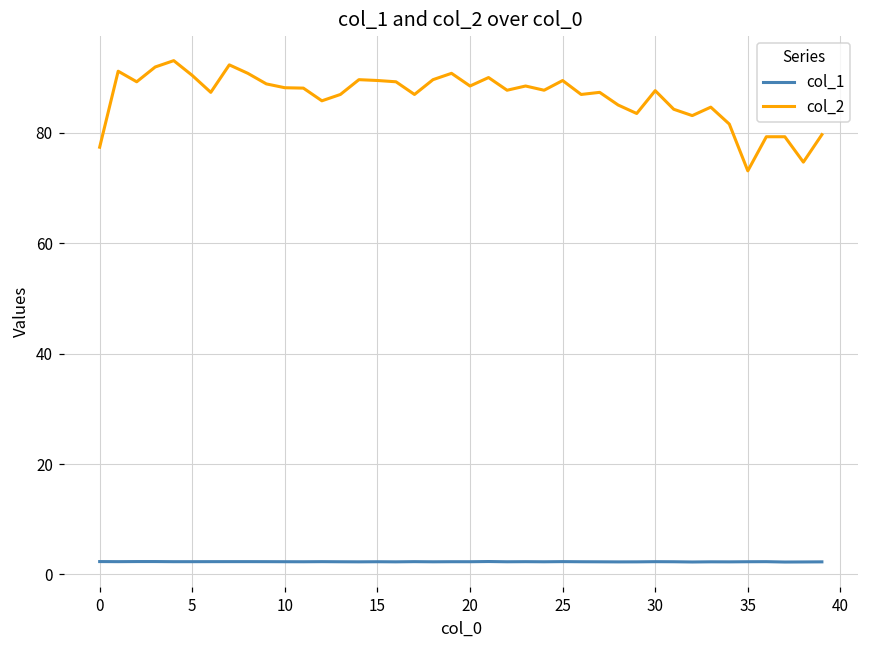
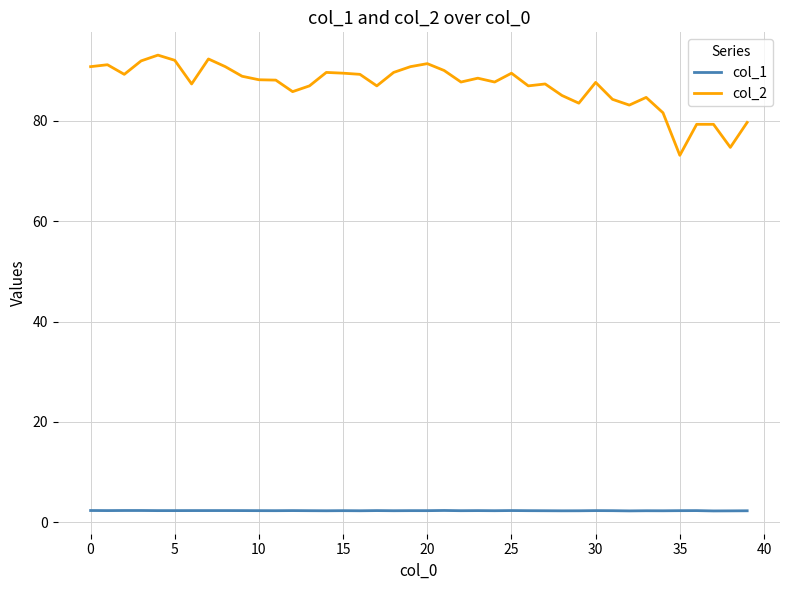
col_2, 0: 77 -> 91
col_2, 5: 90 -> 92
col_2, 20: 89 -> 91
